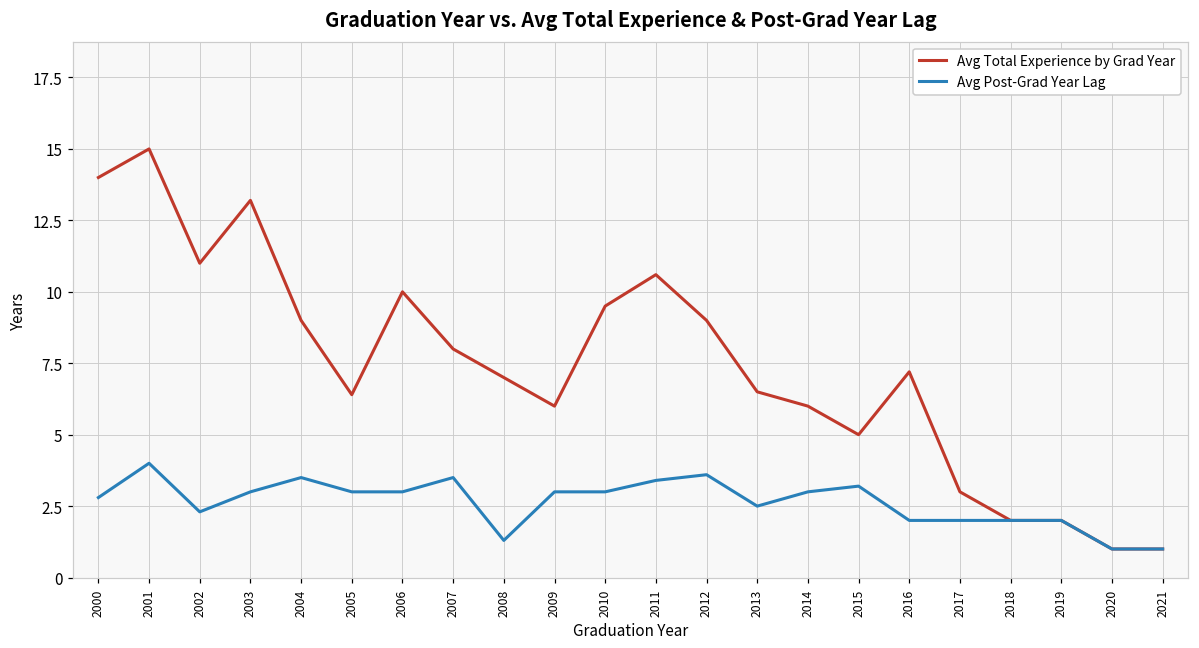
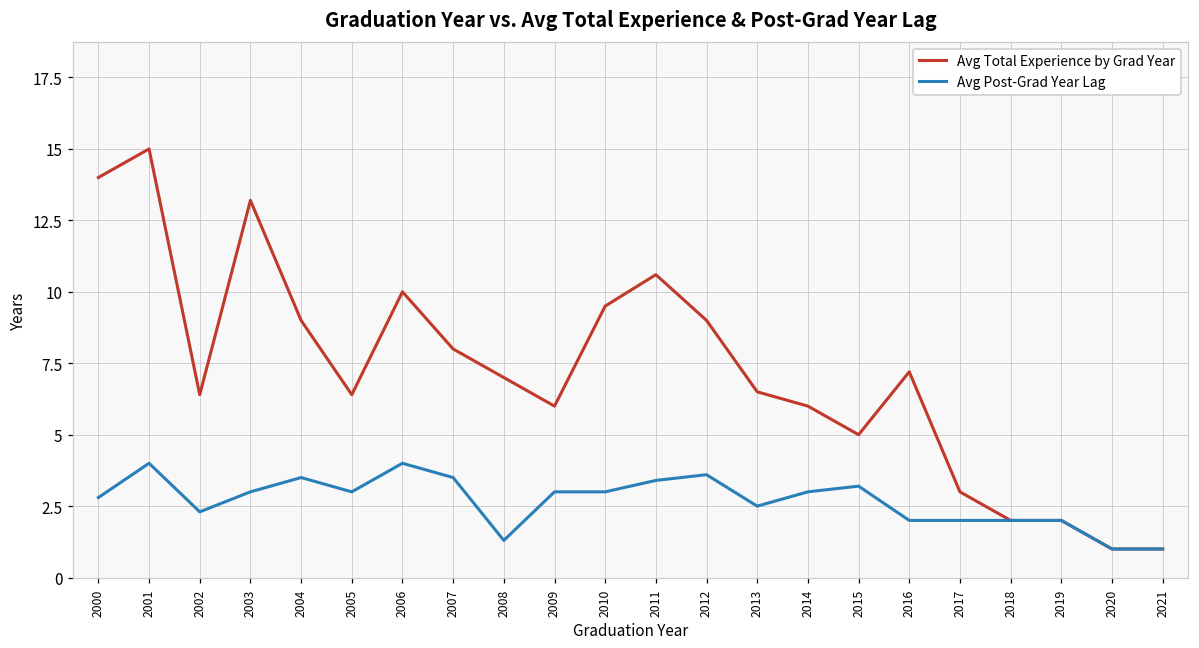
Avg Total Experience by Grad Year, 2002: 11.0 -> 6.4
Avg Post-Grad Year Lag, 2006: 3 -> 4
